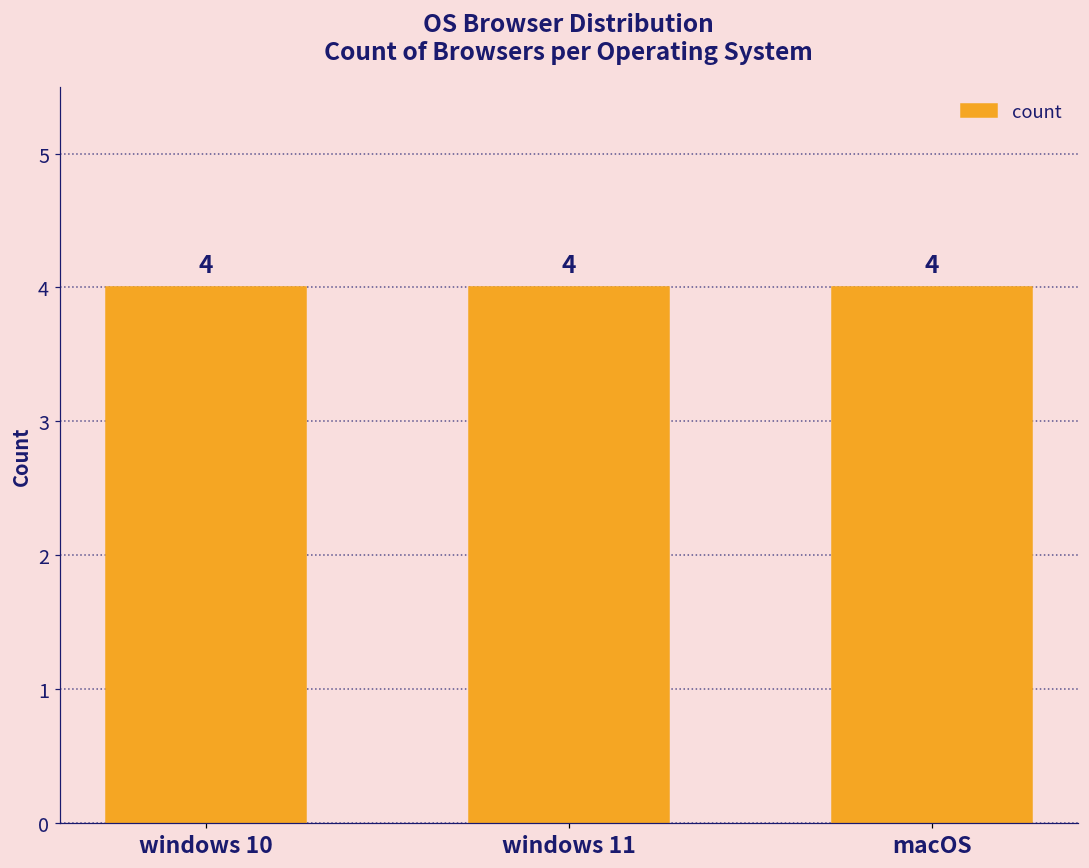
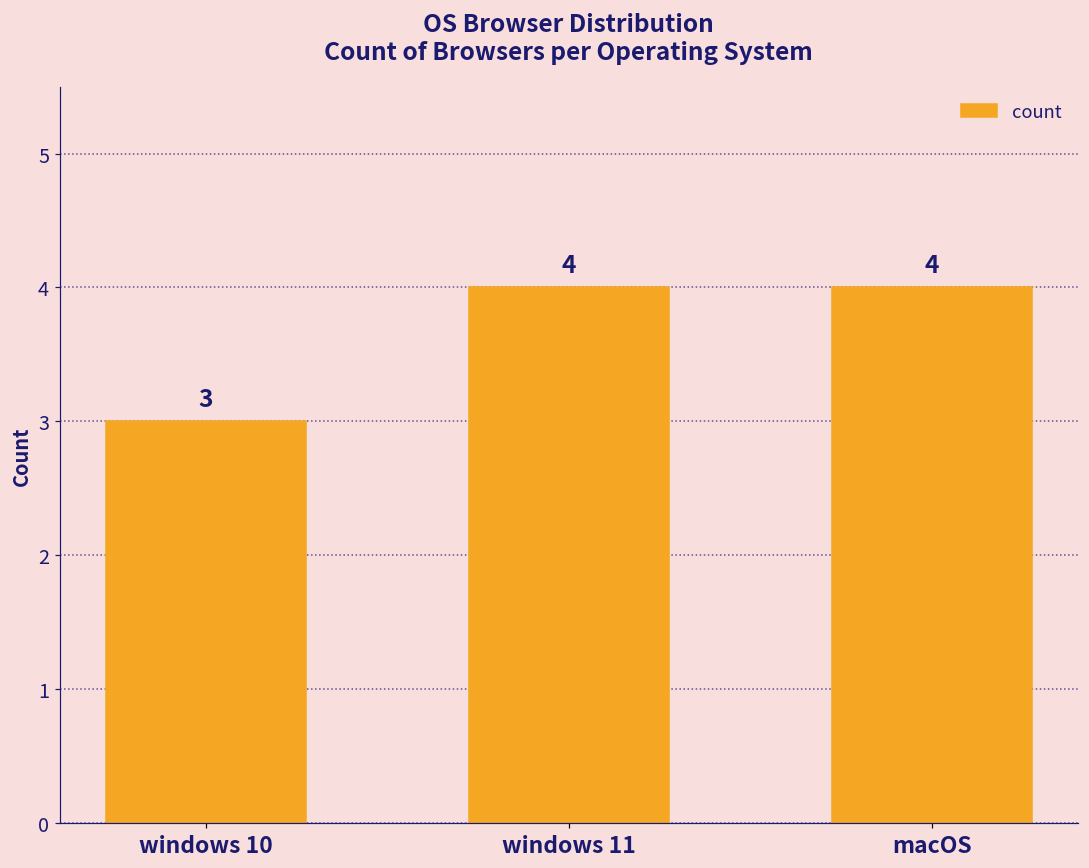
windows 10: 4 -> 3
